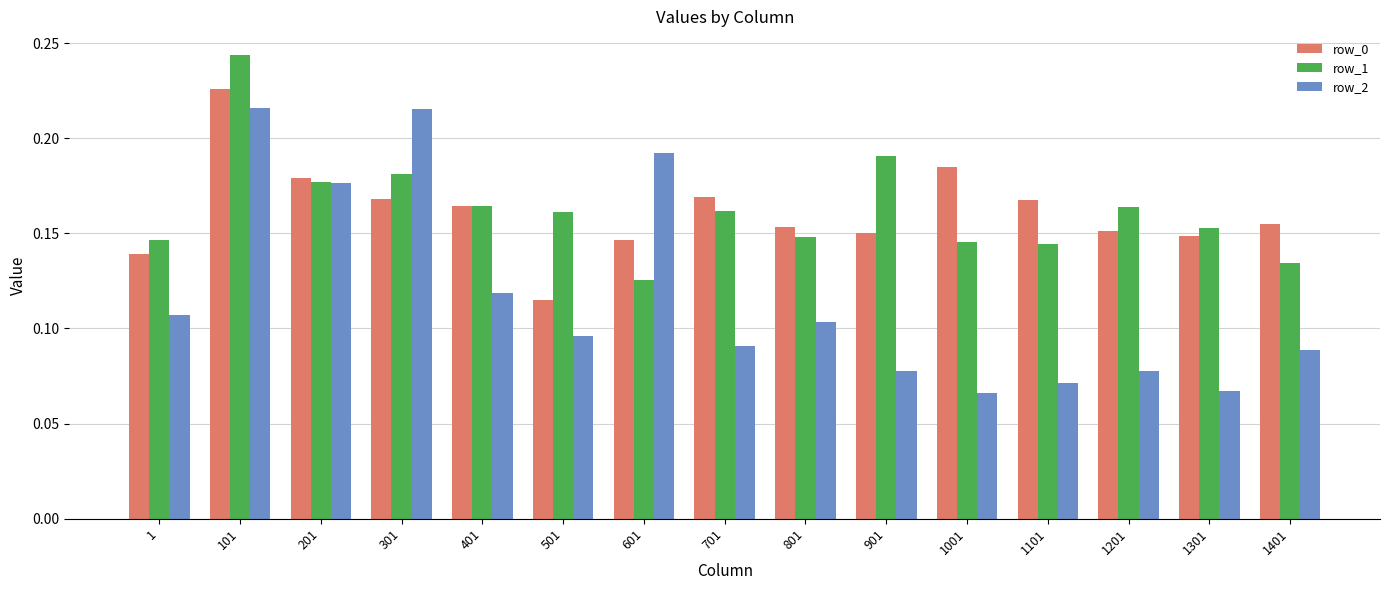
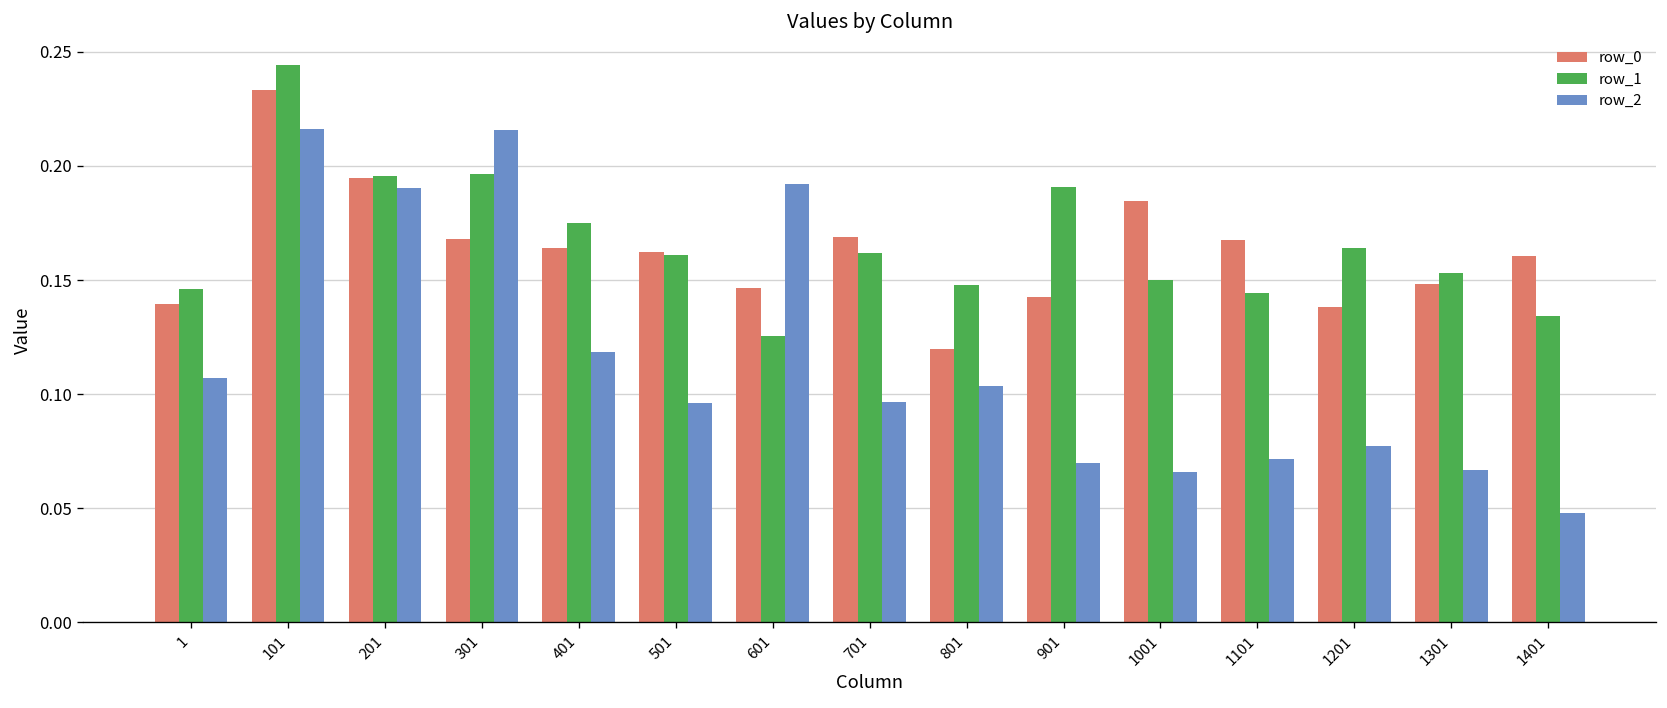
row_0, 101: 0.226 -> 0.233
row_0, 201: 0.179 -> 0.195
row_1, 201: 0.177 -> 0.196
row_2, 201: 0.176 -> 0.190
row_1, 301: 0.181 -> 0.196
row_1, 401: 0.164 -> 0.175
row_0, 501: 0.115 -> 0.162
row_2, 701: 0.091 -> 0.096
row_0, 801: 0.153 -> 0.120
row_0, 901: 0.150 -> 0.142
row_2, 901: 0.078 -> 0.070
row_1, 1001: 0.146 -> 0.150
row_0, 1201: 0.151 -> 0.138
row_0, 1401: 0.155 -> 0.160
row_2, 1401: 0.089 -> 0.048
